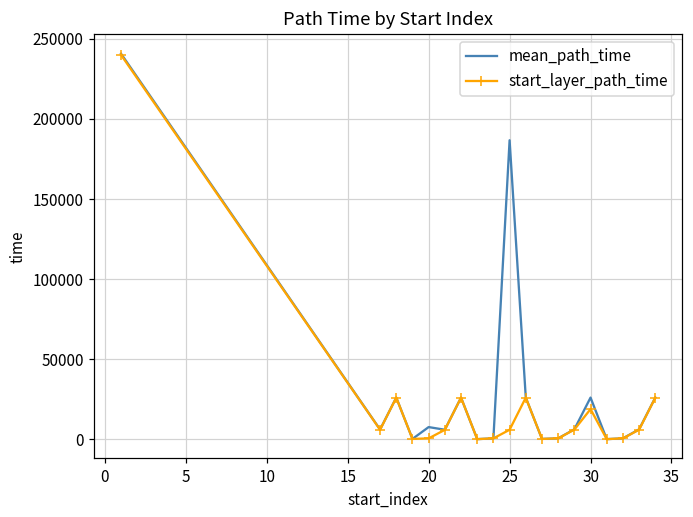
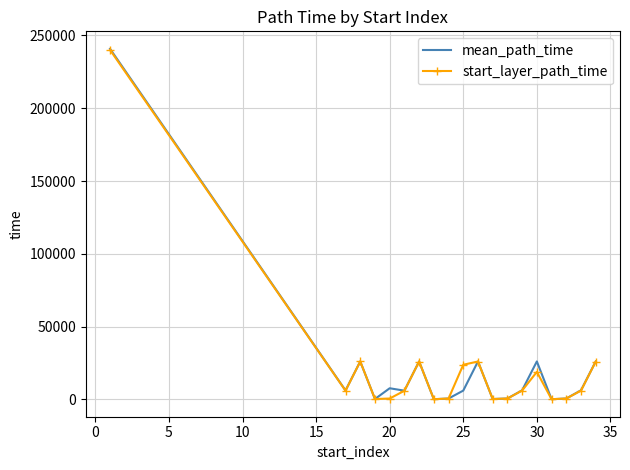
mean_path_time, 25: 187000 -> 6000
start_layer_path_time, 25: 6000 -> 24000
